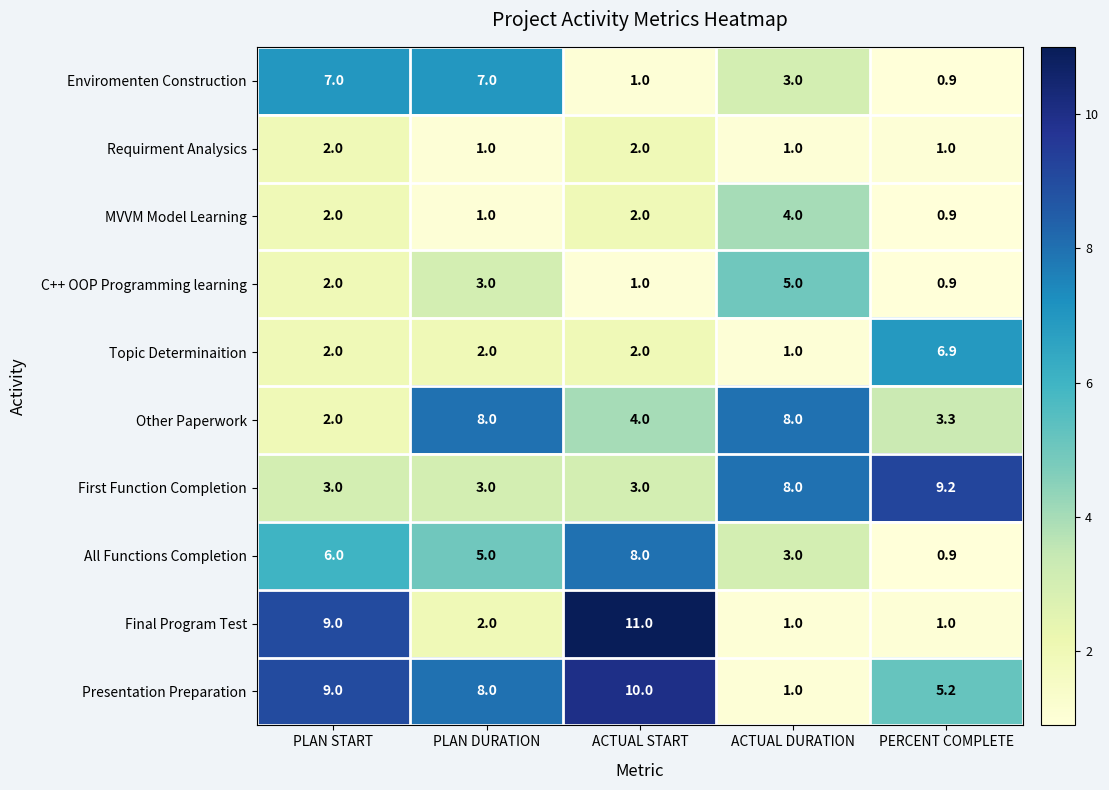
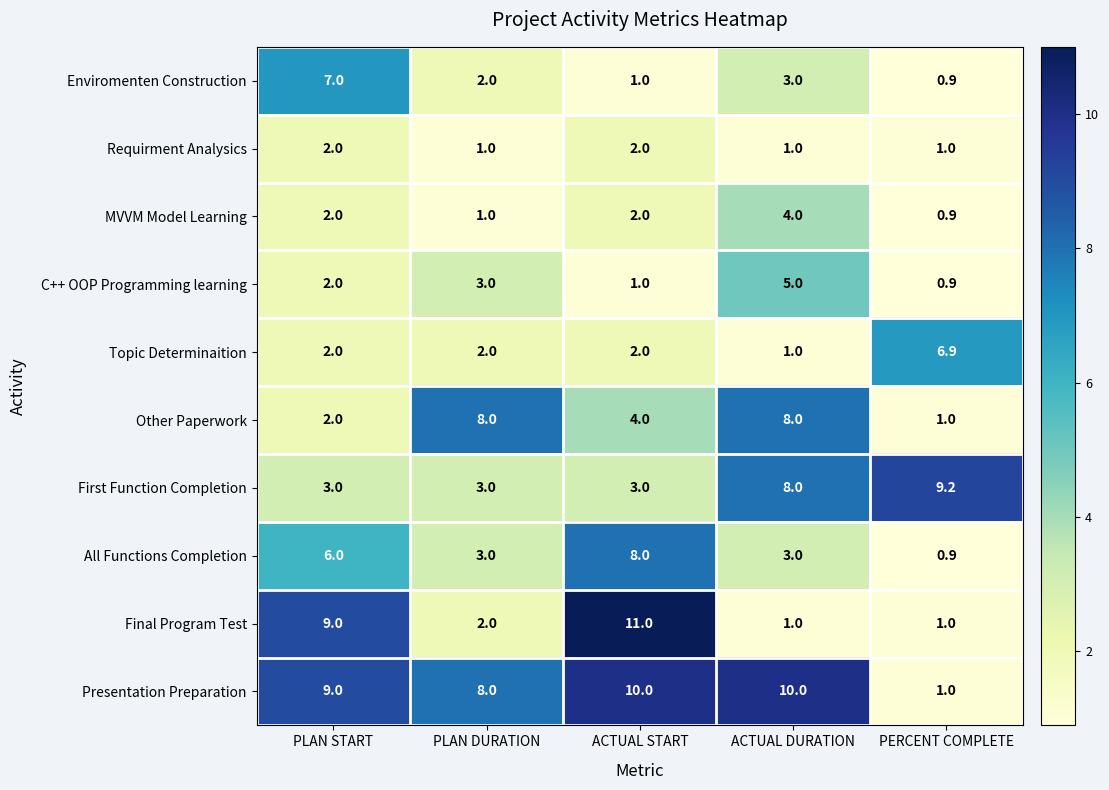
Enviromenten Construction, PLAN DURATION: 7.0 -> 2.0
Other Paperwork, PERCENT COMPLETE: 3.3 -> 1.0
All Functions Completion, PLAN DURATION: 5.0 -> 3.0
Presentation Preparation, ACTUAL DURATION: 1.0 -> 10.0
Presentation Preparation, PERCENT COMPLETE: 5.2 -> 1.0
